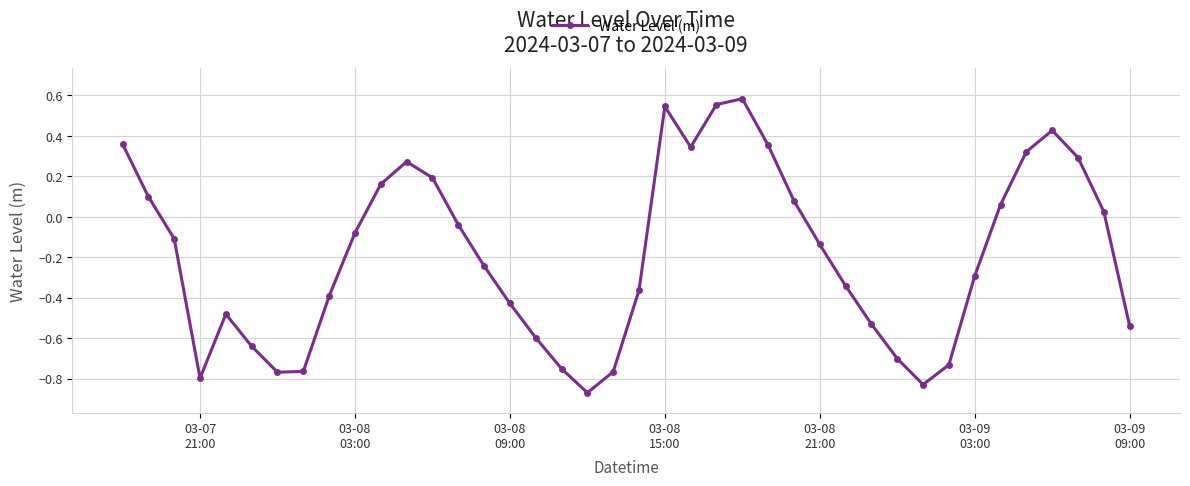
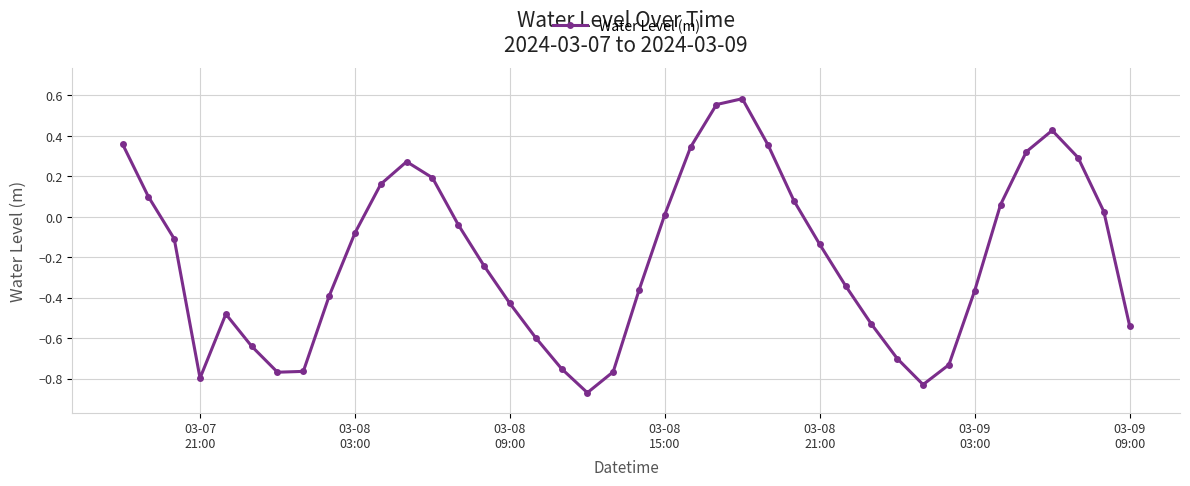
03-08 15:00: 0.55 -> 0.01
03-09 03:00: -0.29 -> -0.36
